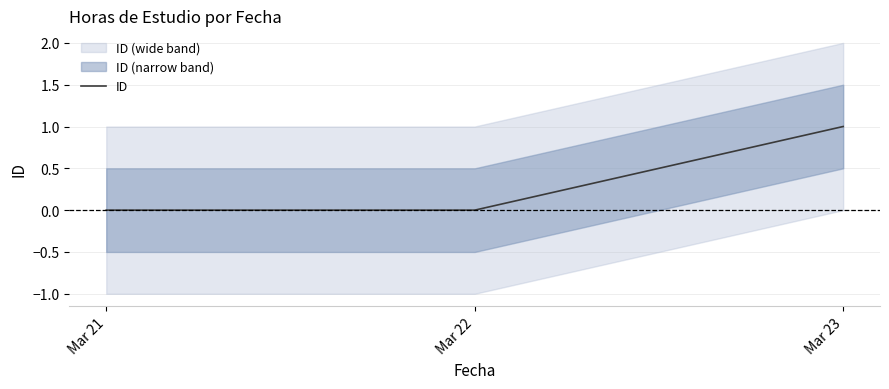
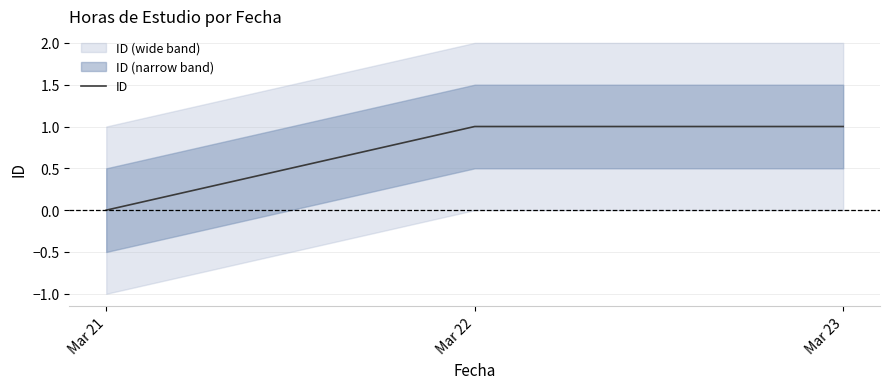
ID, Mar 22: 0 -> 1
